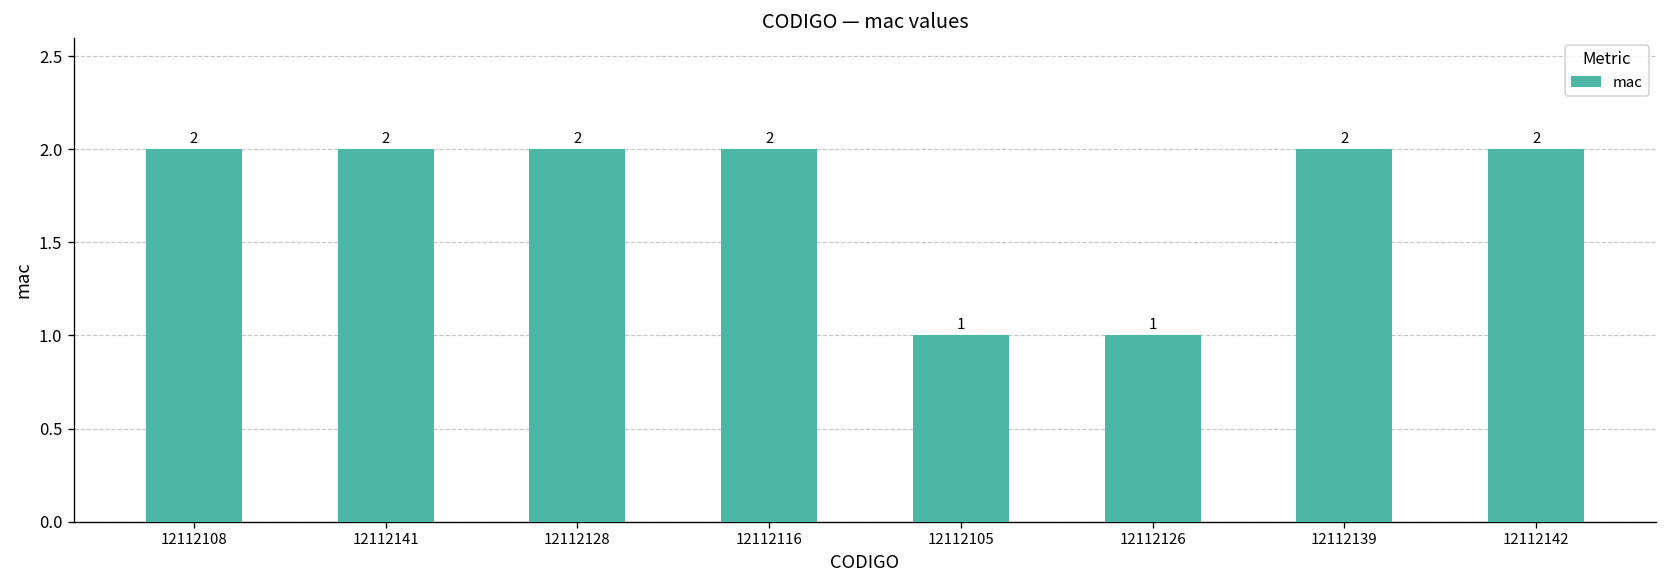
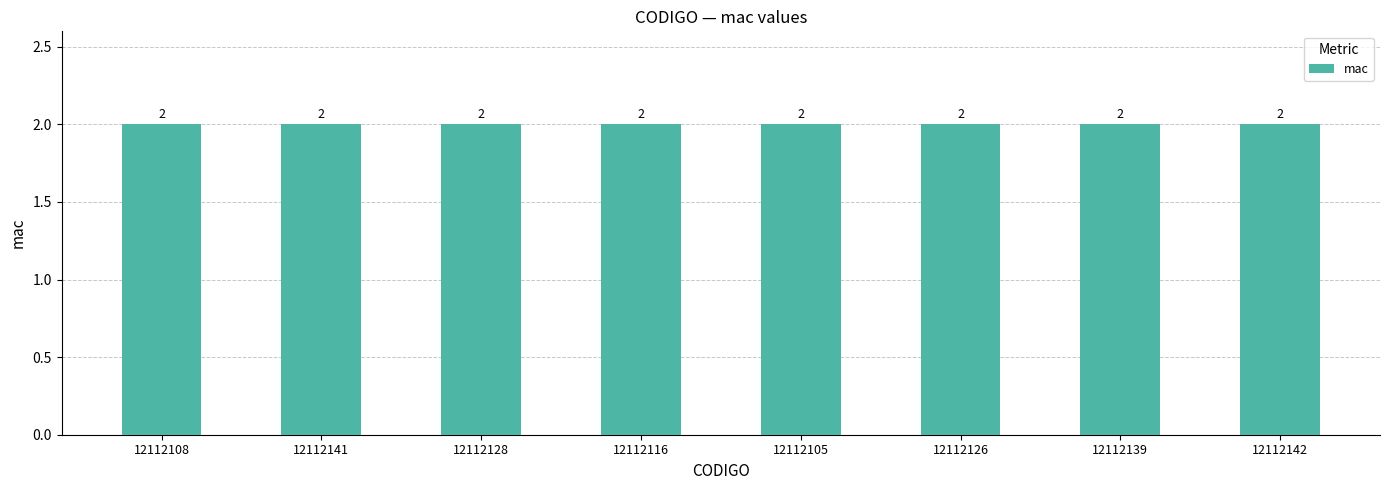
12112105: 1 -> 2
12112126: 1 -> 2
